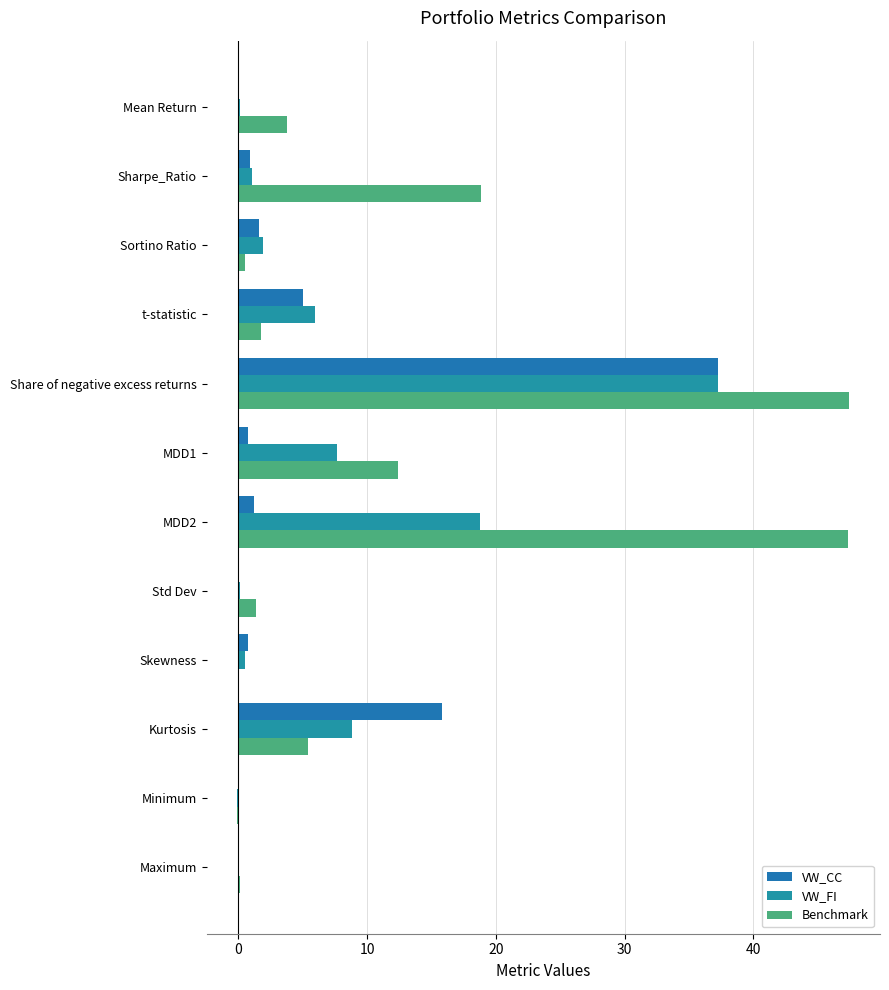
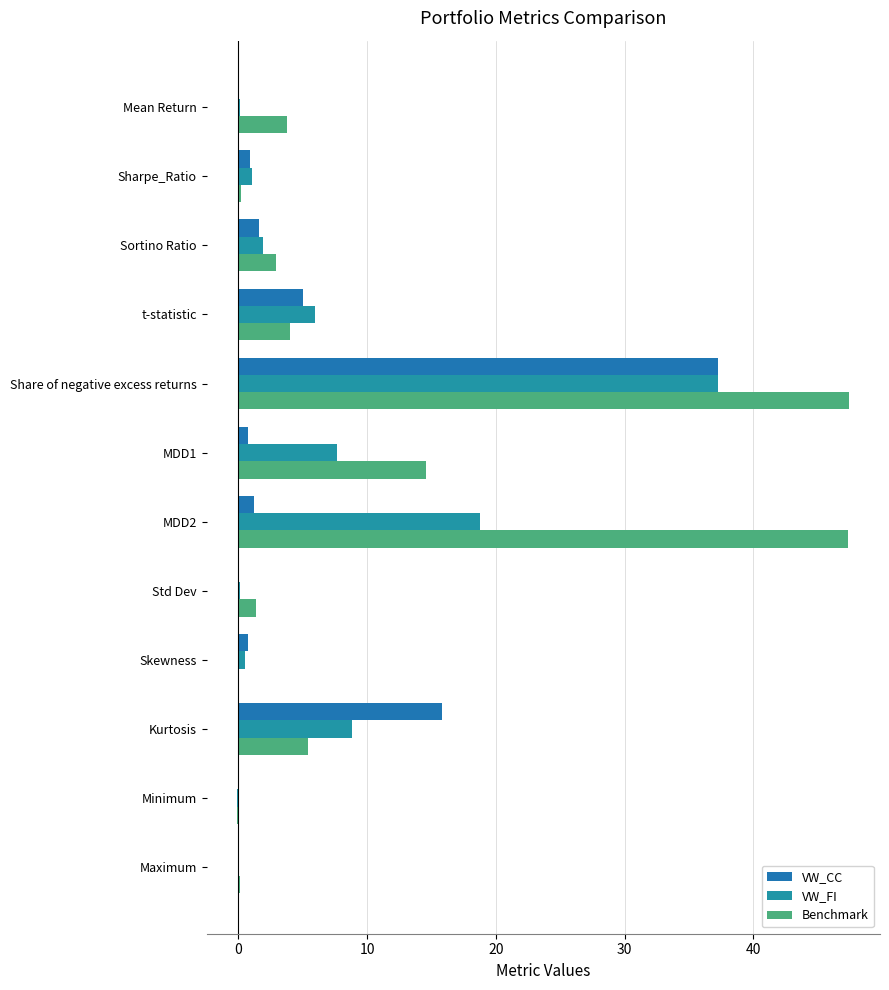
Benchmark, Sharpe_Ratio: 18.8 -> 0.2
Benchmark, Sortino Ratio: 0.5 -> 2.9
Benchmark, t-statistic: 1.8 -> 4.0
Benchmark, MDD1: 12.4 -> 14.6
